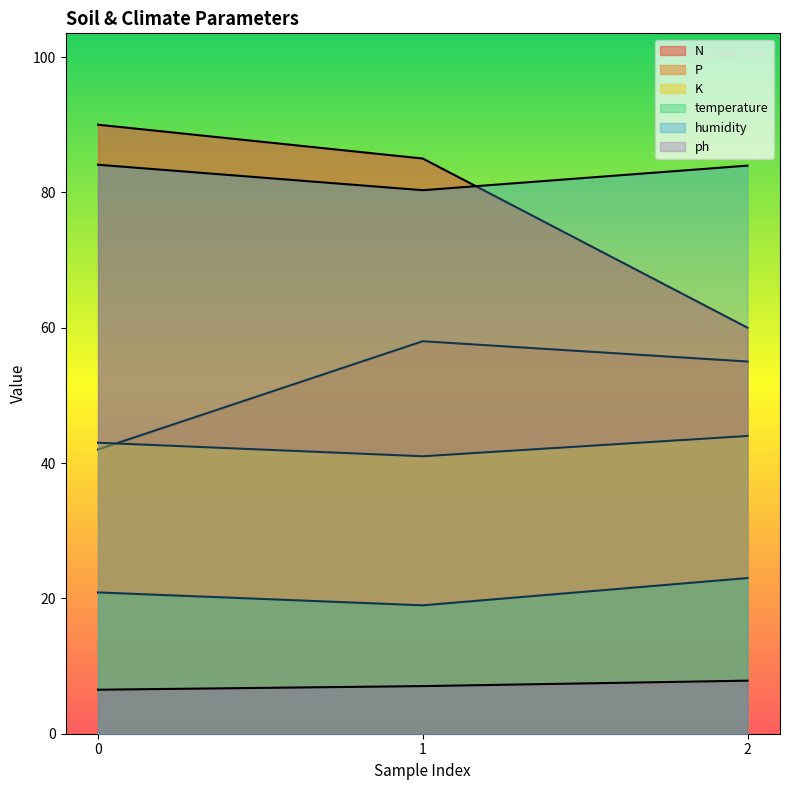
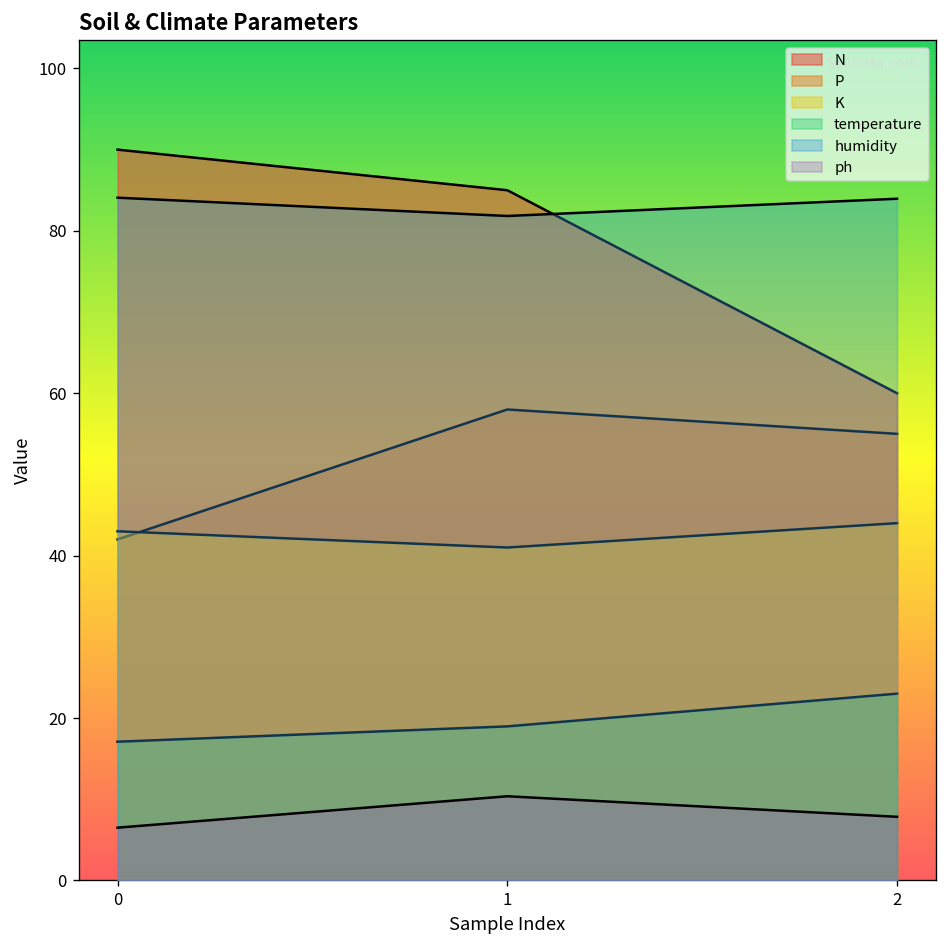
temperature, 0: 21 -> 17
humidity, 1: 80 -> 82
ph, 1: 7 -> 10
